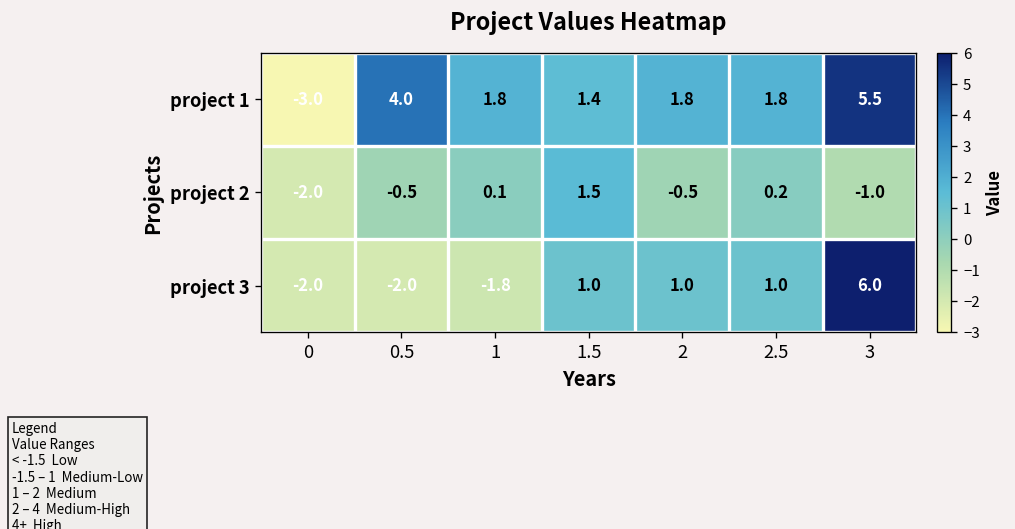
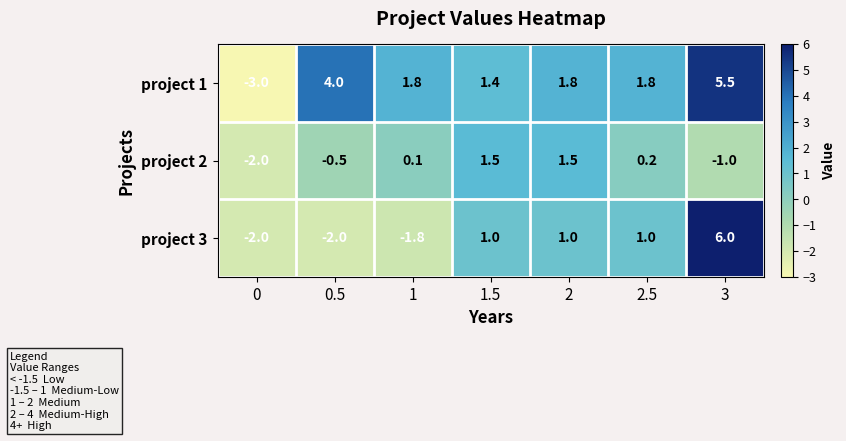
project 2, 2: -0.5 -> 1.5
